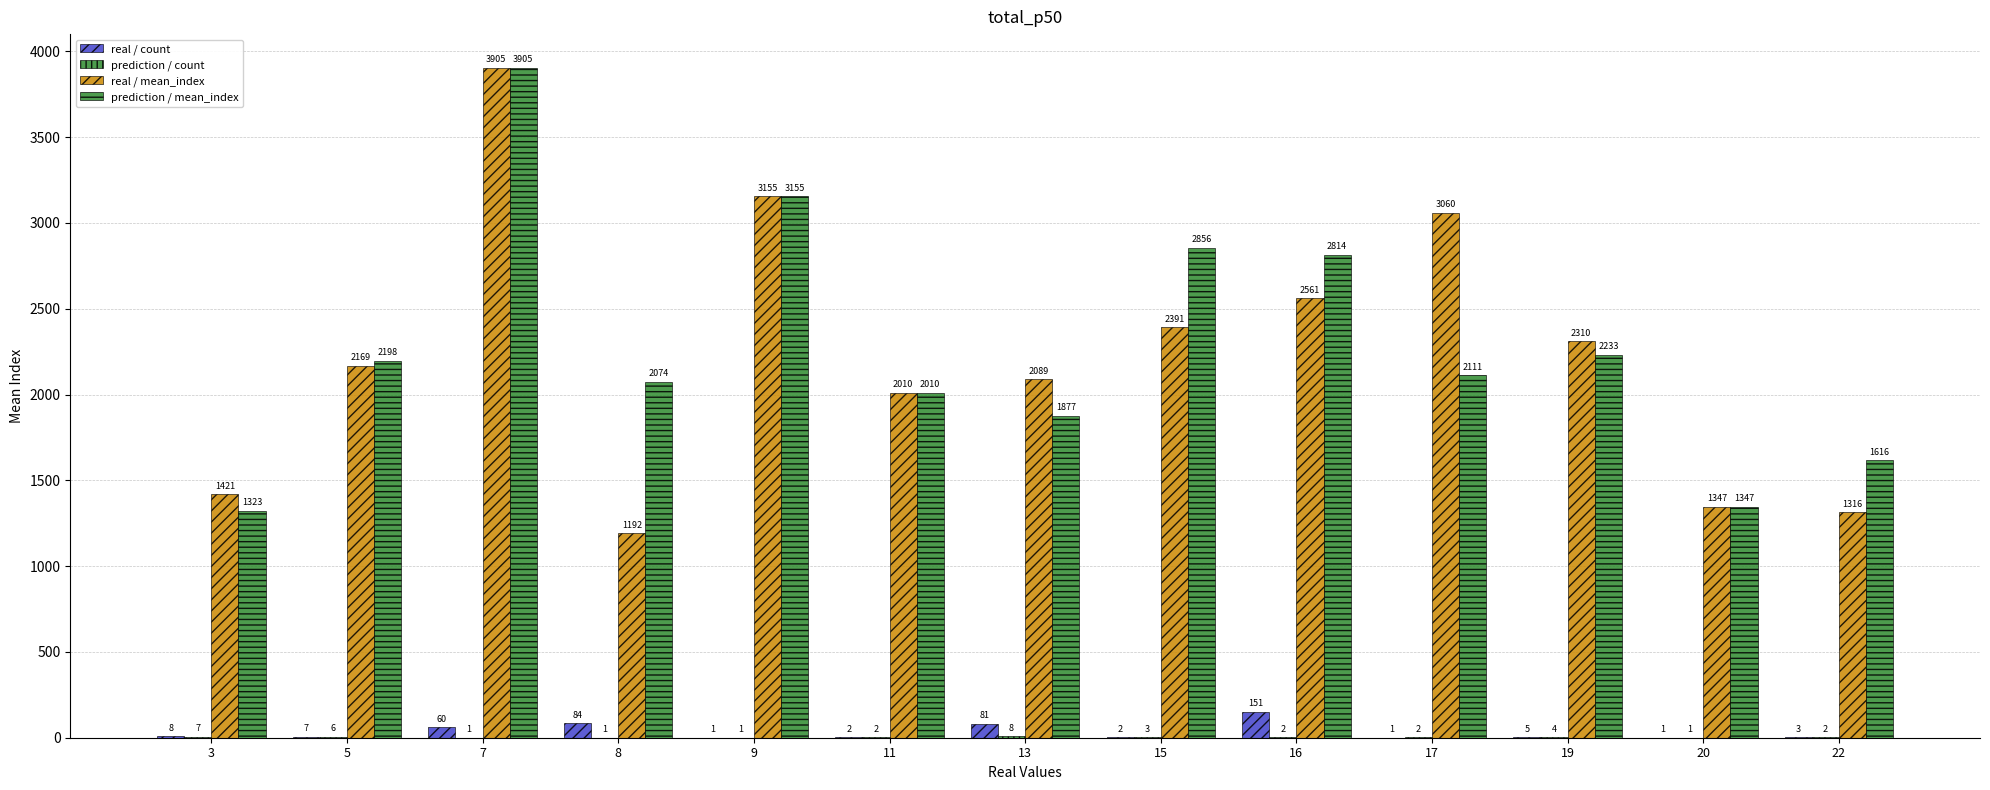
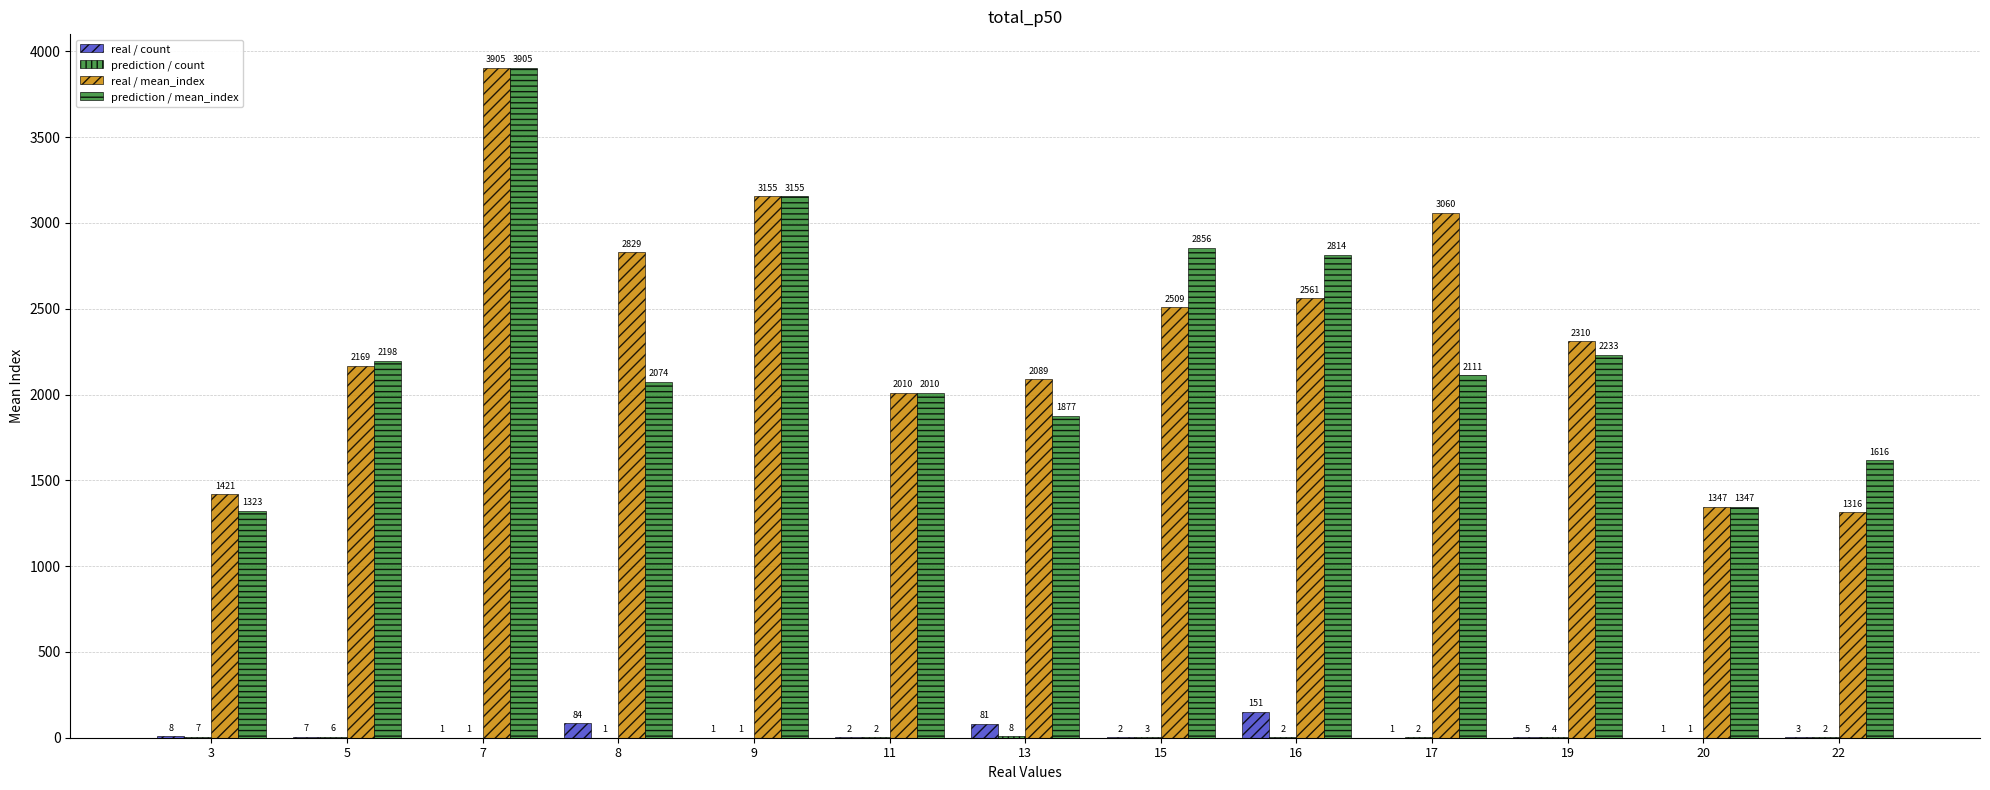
real / count, 7: 60 -> 1
real / mean_index, 8: 1192 -> 2829
real / mean_index, 15: 2391 -> 2509
